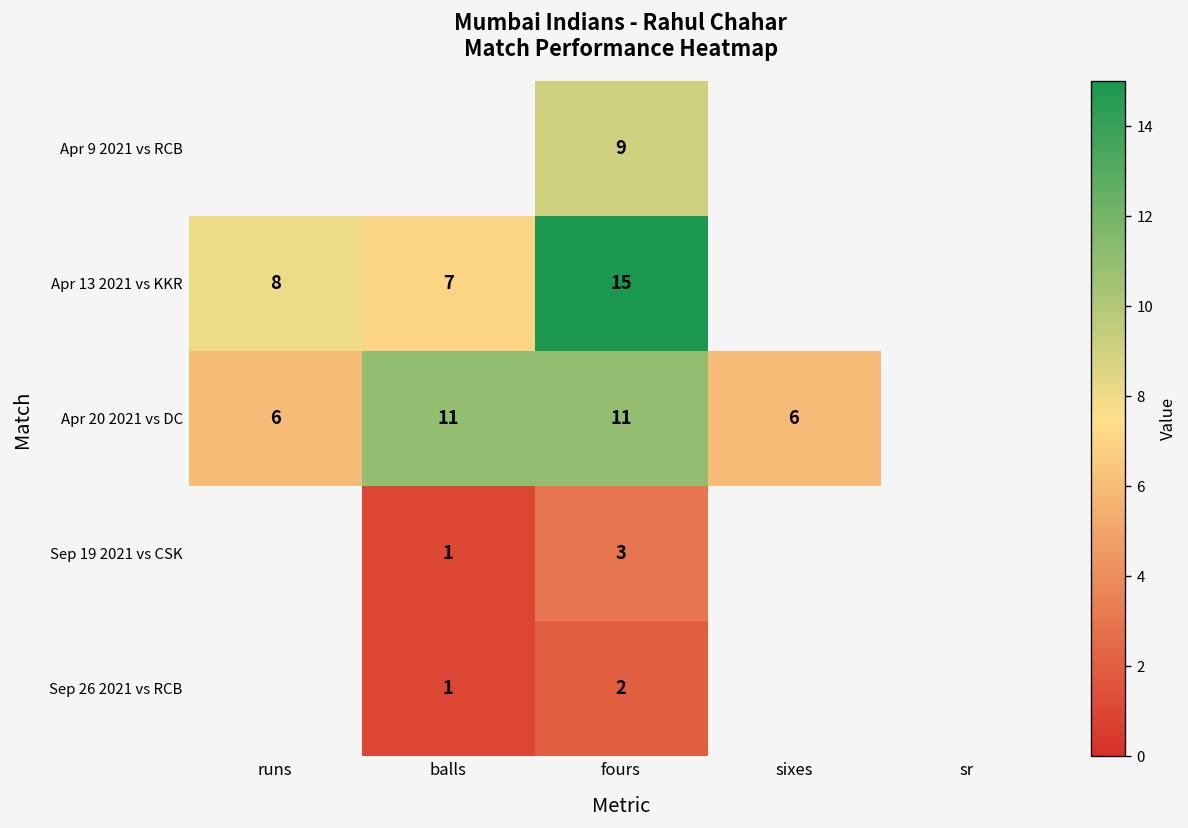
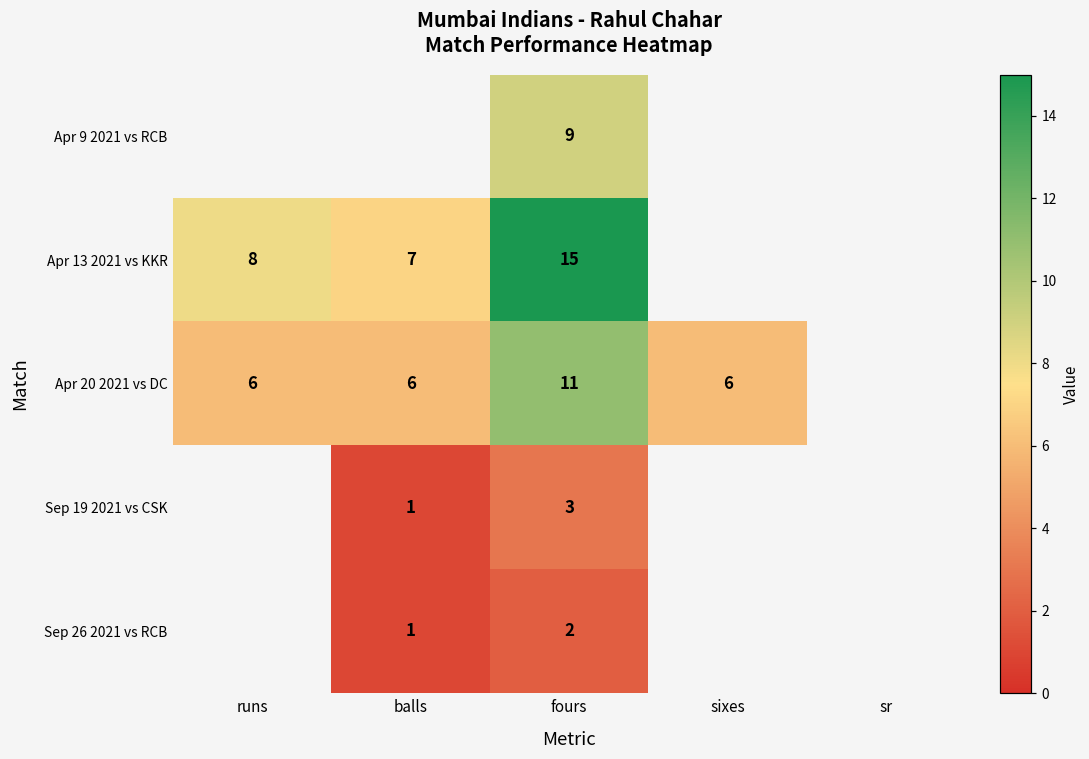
Apr 20 2021 vs DC, balls: 11 -> 6
